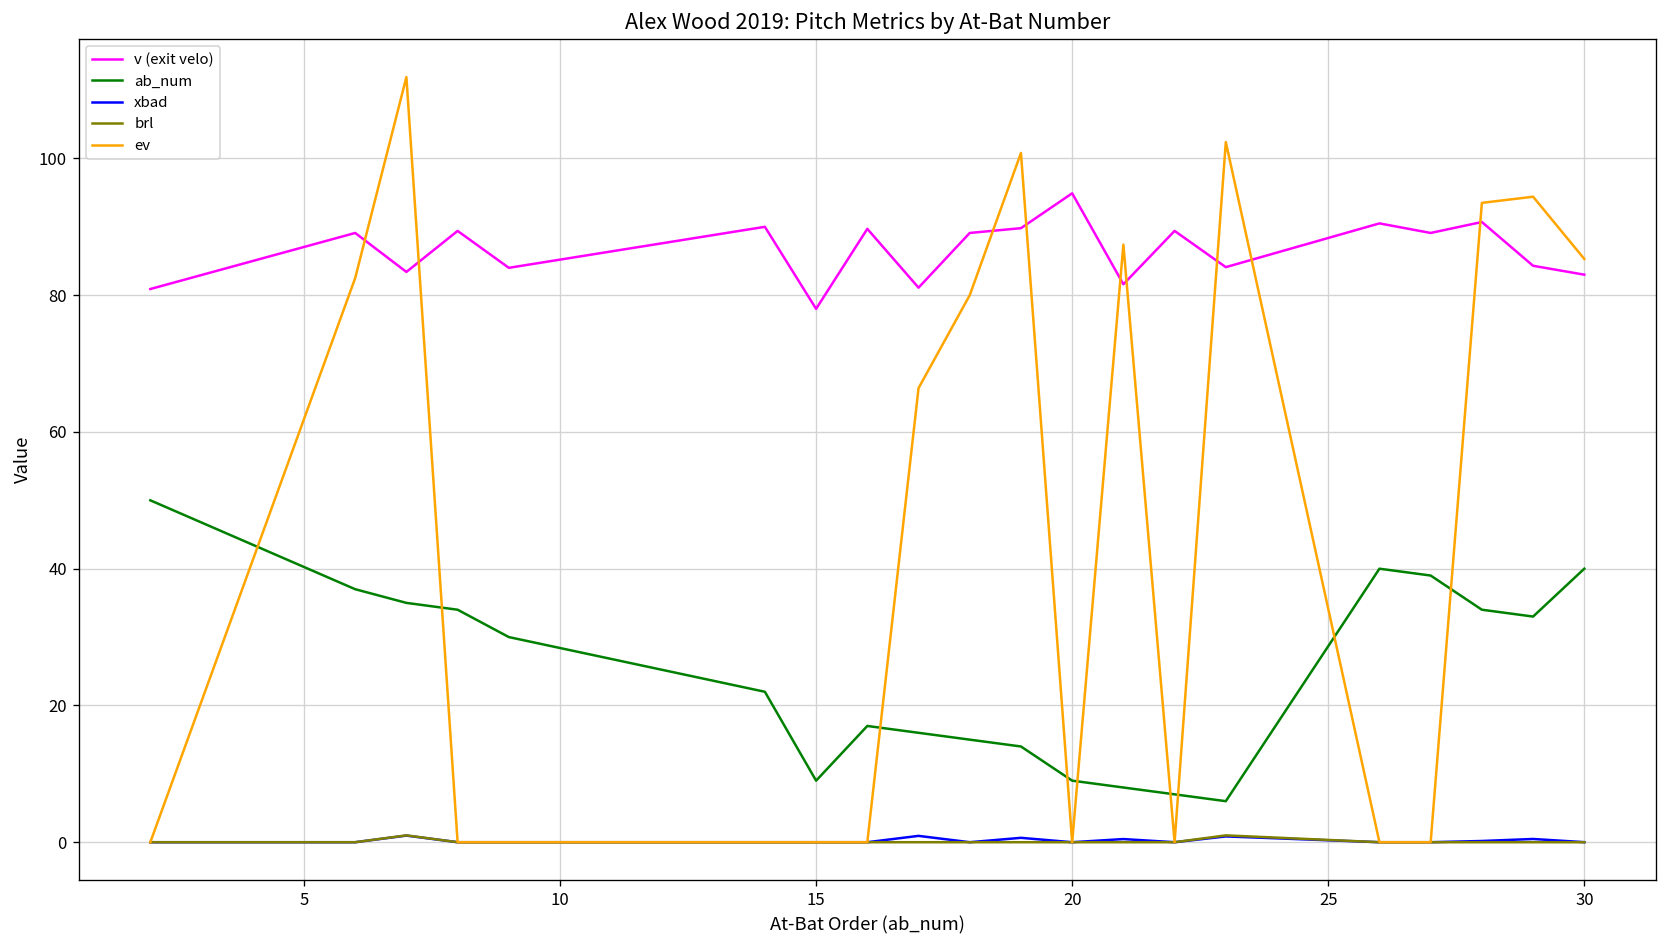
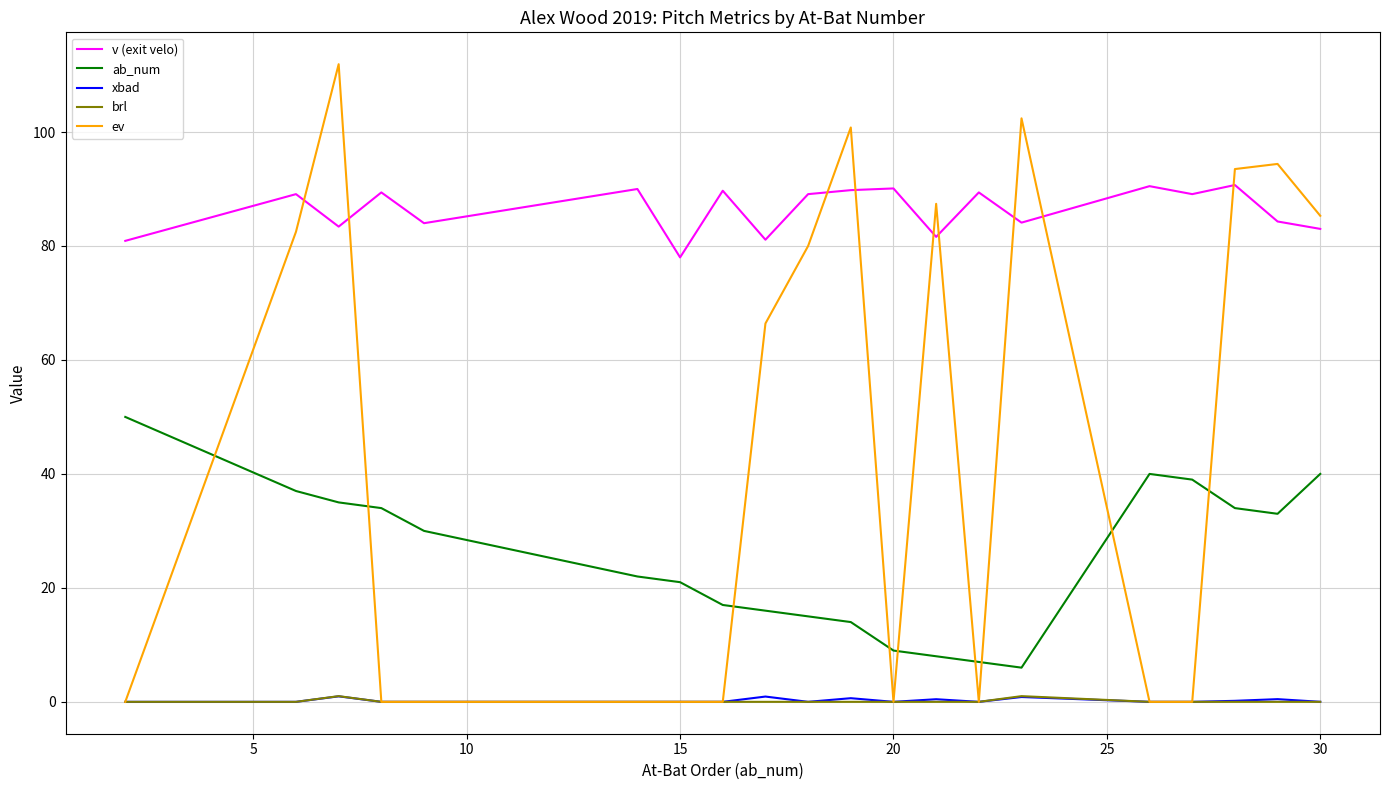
ab_num, 15: 9 -> 21
v (exit velo), 20: 95 -> 90
